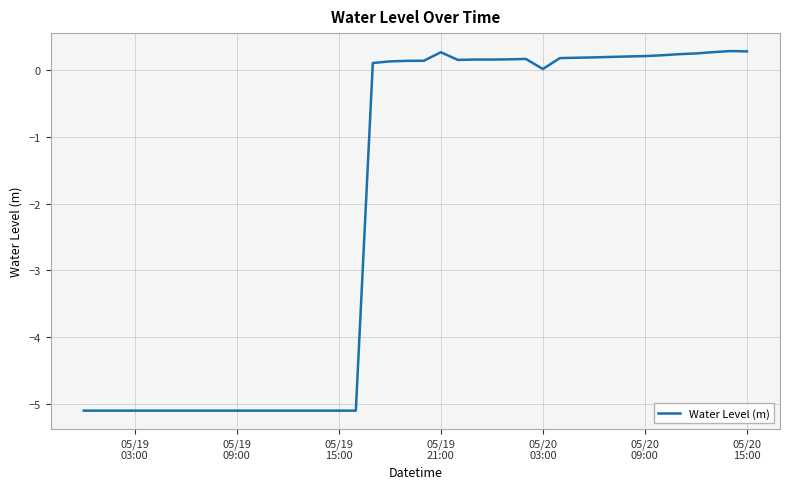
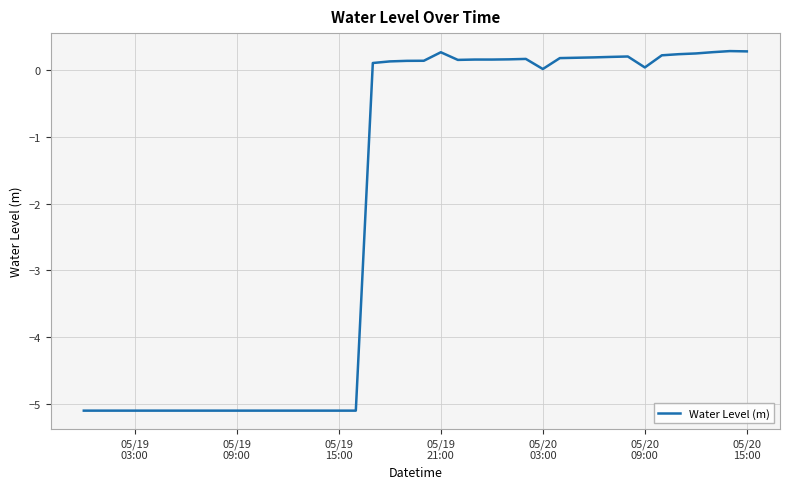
05/20 09:00: 0.2 -> 0.0
